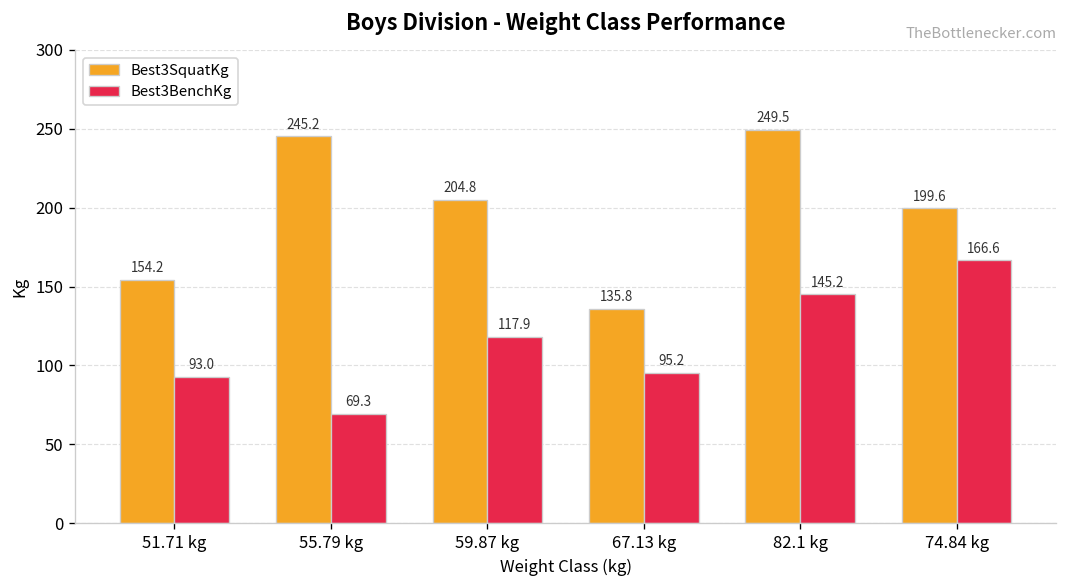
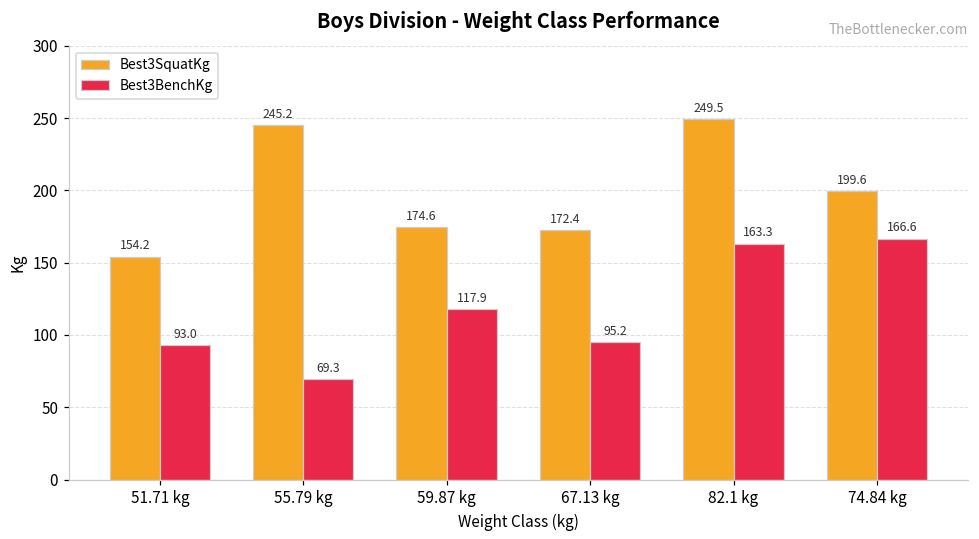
Best3SquatKg, 59.87 kg: 204.8 -> 174.6
Best3SquatKg, 67.13 kg: 135.8 -> 172.4
Best3BenchKg, 82.1 kg: 145.2 -> 163.3
